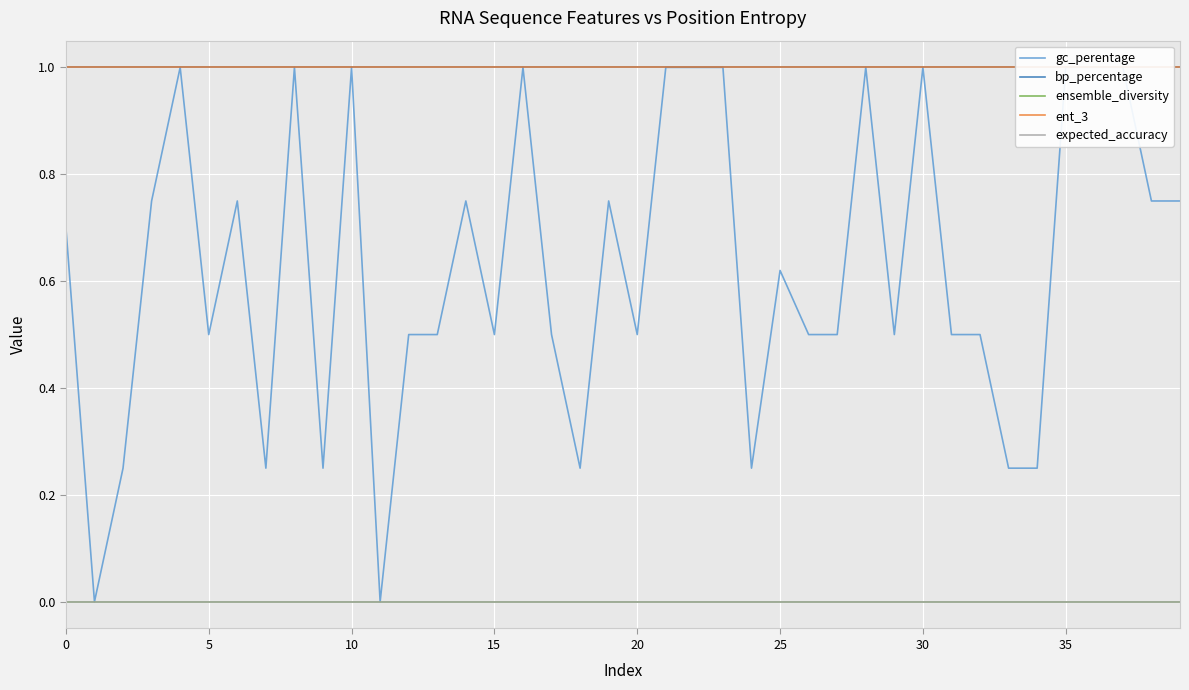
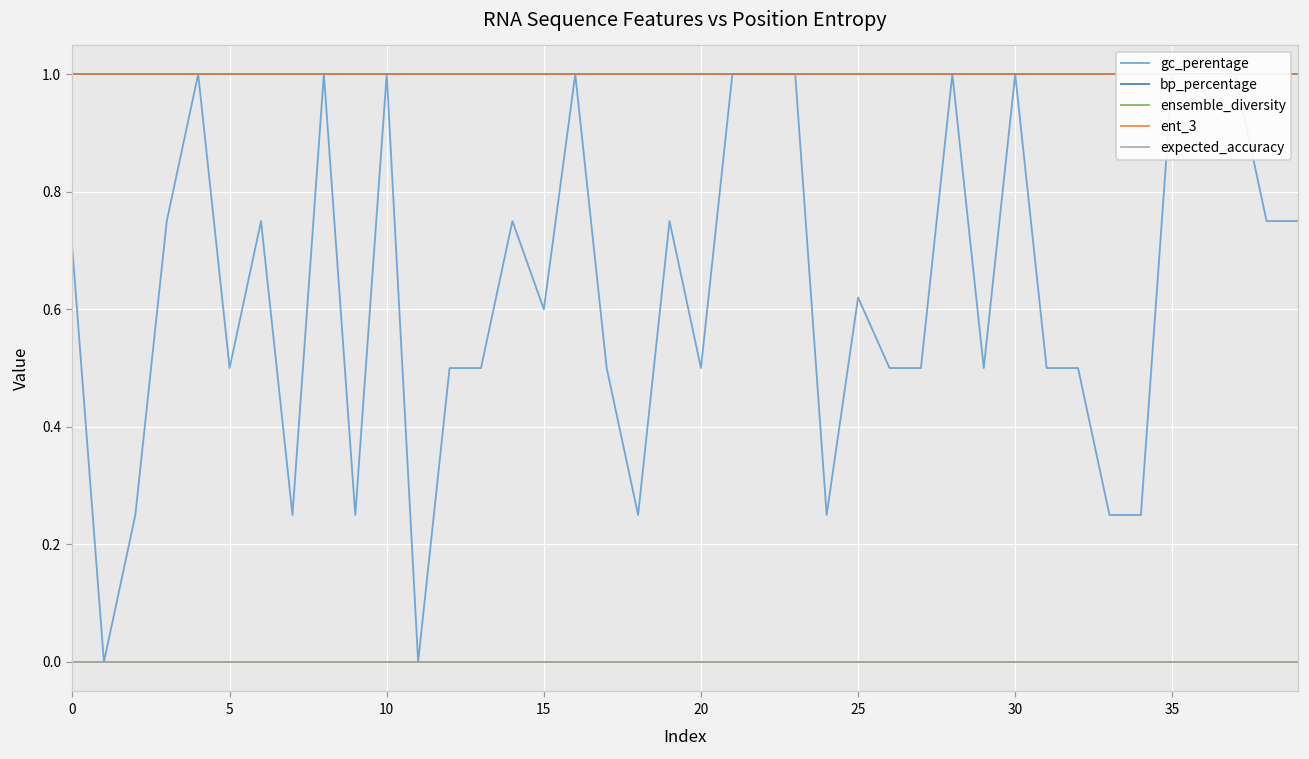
gc_perentage, 15: 0.5 -> 0.6
